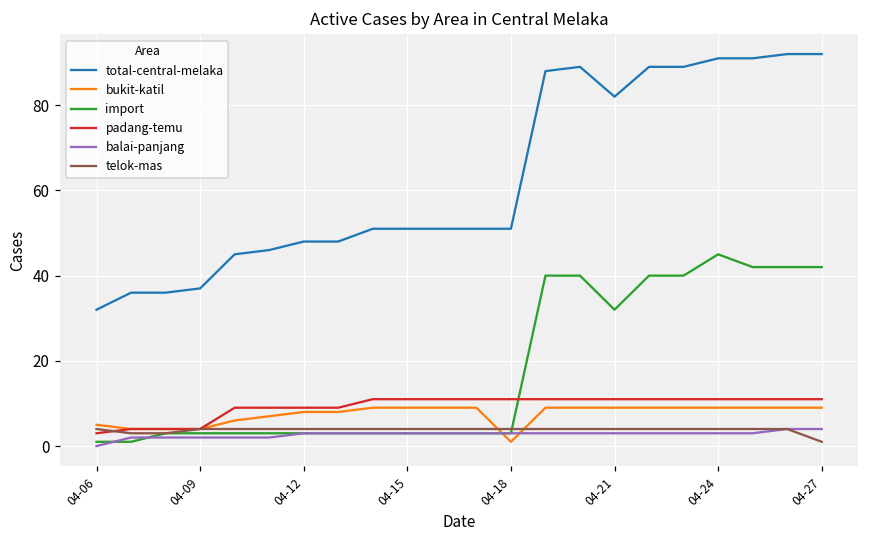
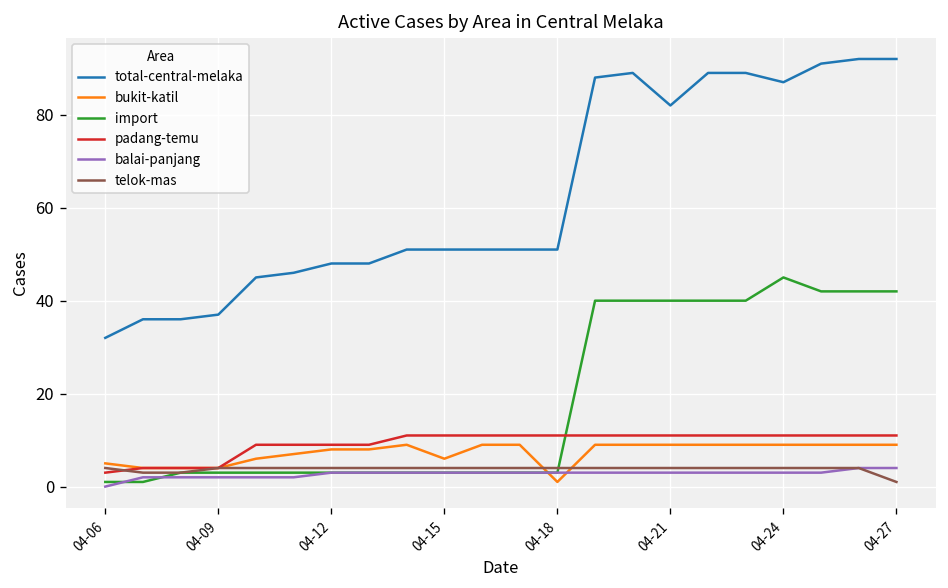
bukit-katil, 04-15: 9 -> 6
import, 04-21: 32 -> 40
total-central-melaka, 04-24: 91 -> 87
